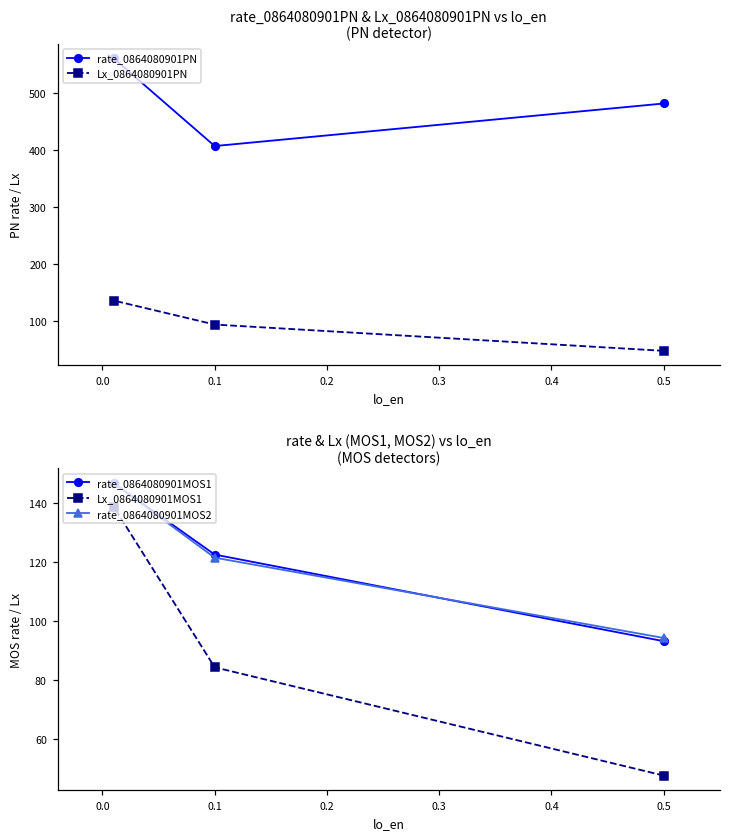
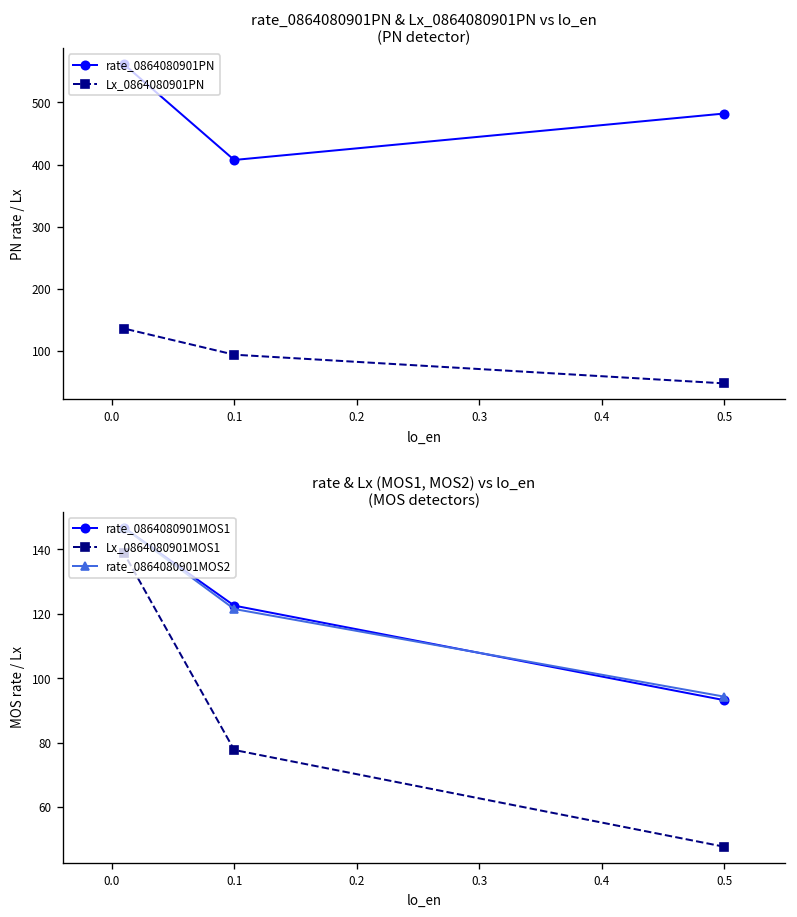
rate & Lx (MOS1, MOS2) vs lo_en (MOS detectors), Lx_0864080901MOS1, 0.1: 84 -> 78
